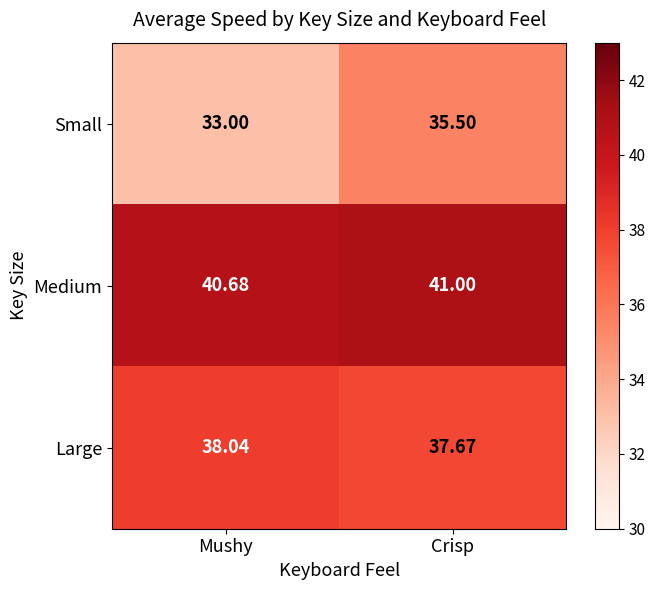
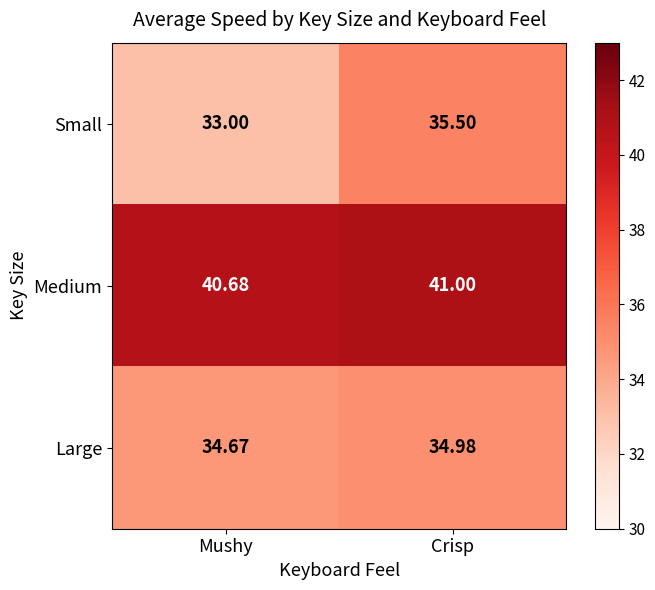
Large, Mushy: 38.04 -> 34.67
Large, Crisp: 37.67 -> 34.98
